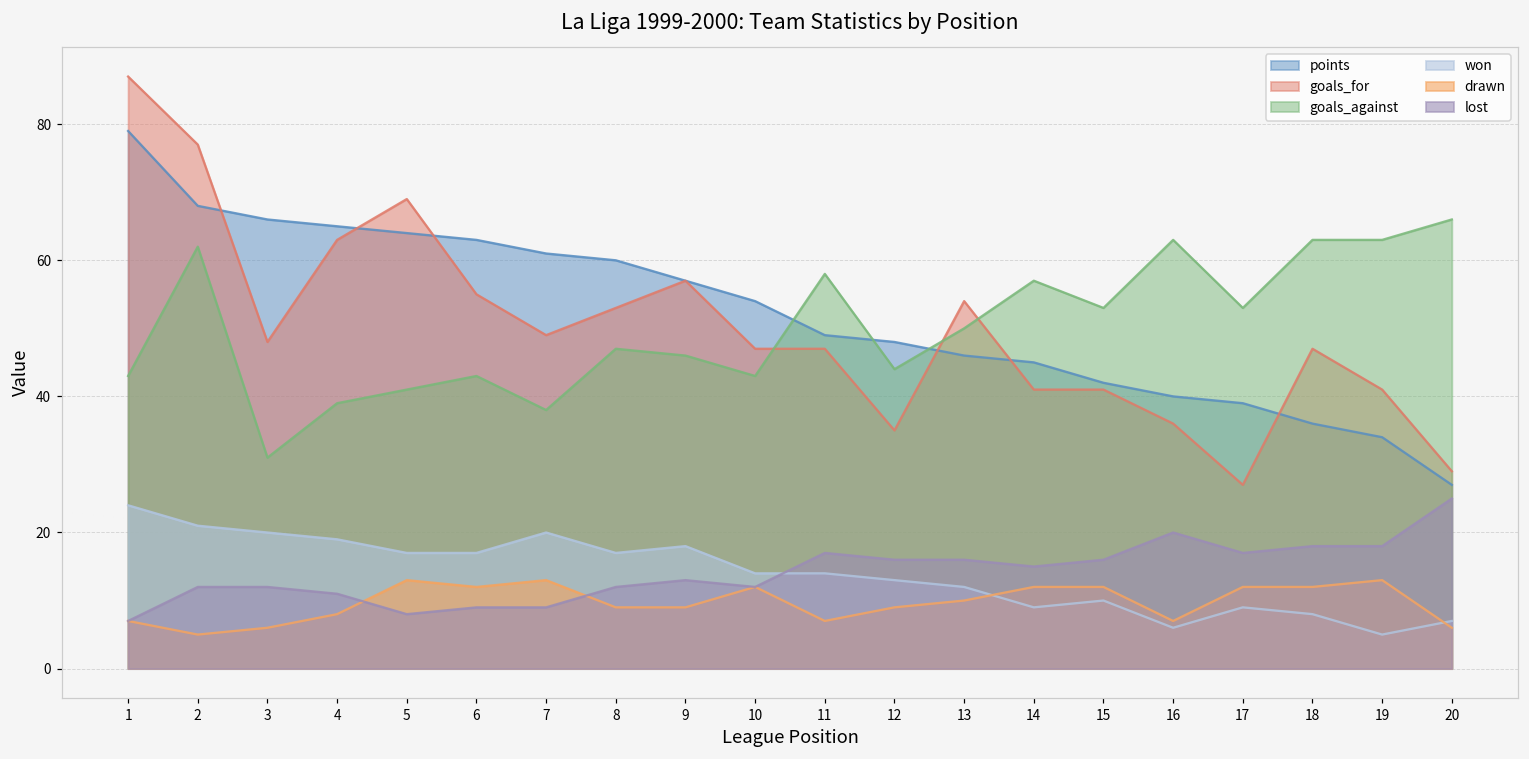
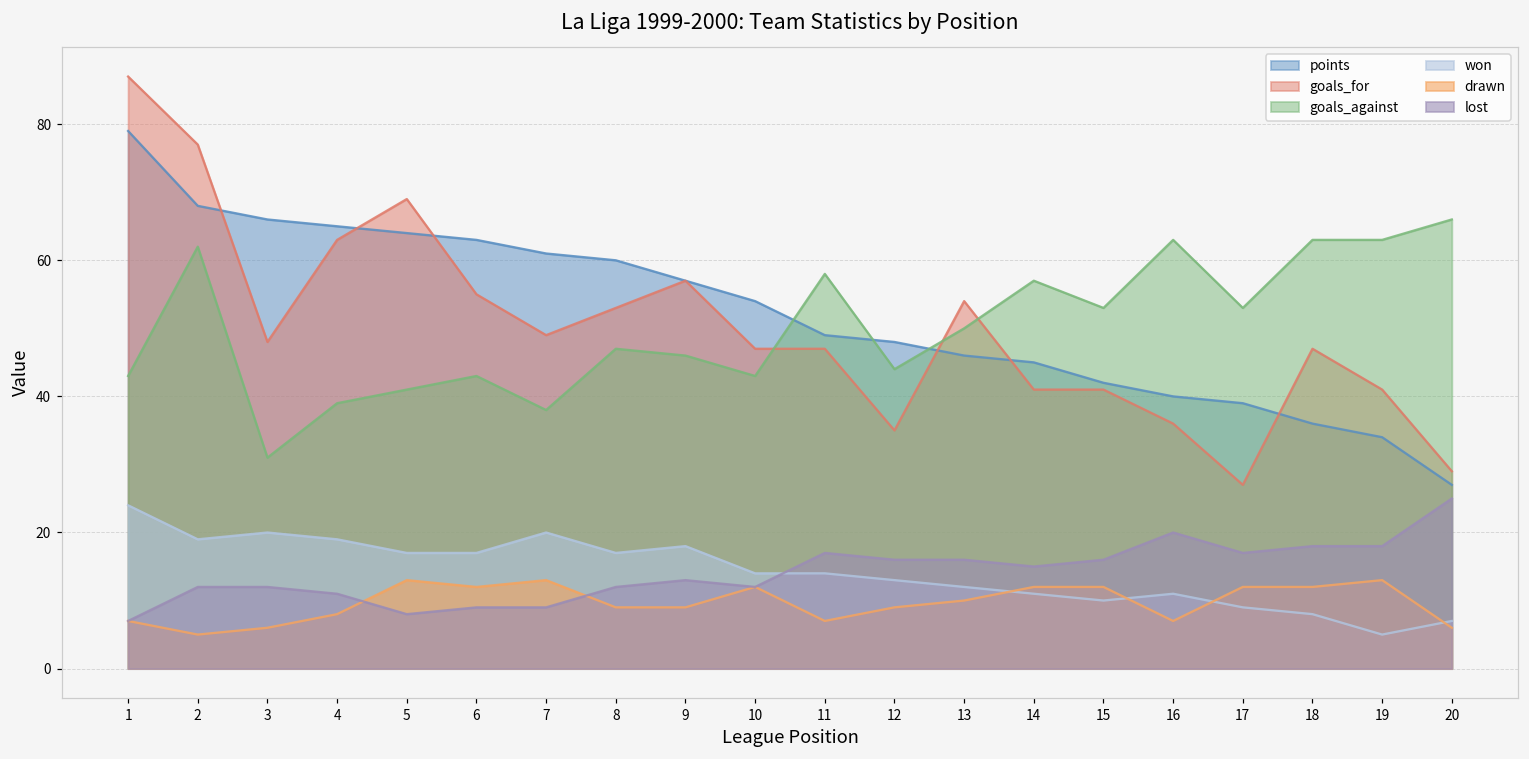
won, 2: 21 -> 19
won, 14: 9 -> 11
won, 16: 6 -> 11
